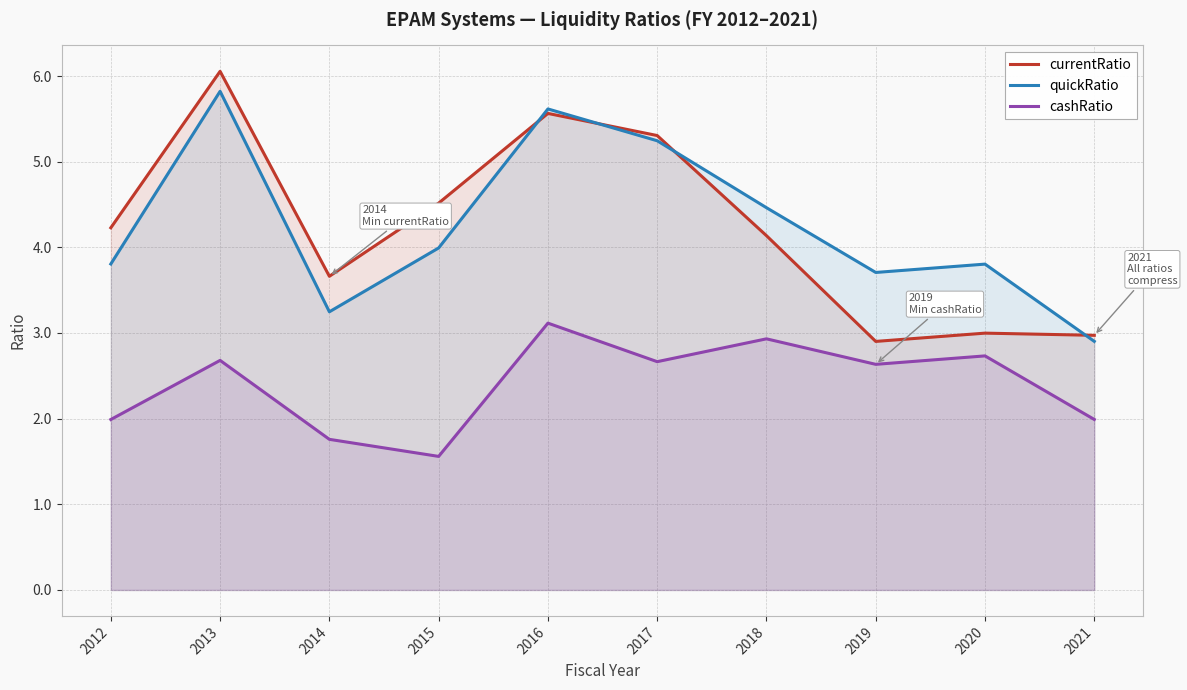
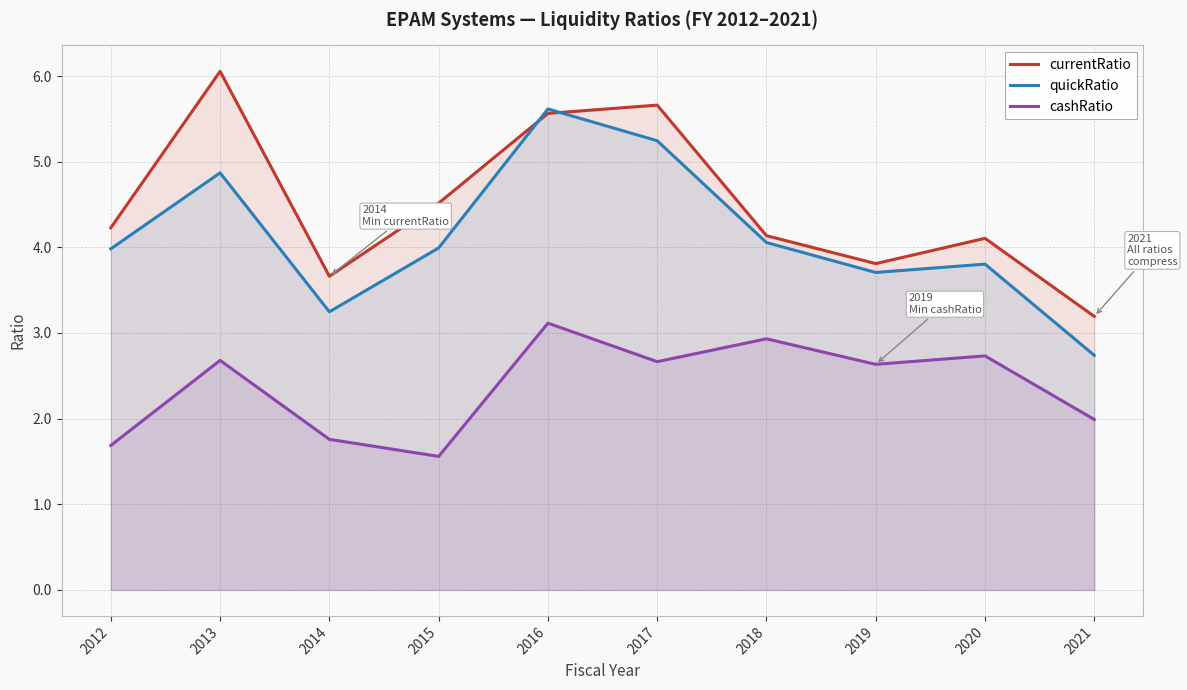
quickRatio, 2012: 3.8 -> 4.0
cashRatio, 2012: 2.0 -> 1.7
quickRatio, 2013: 5.8 -> 4.9
currentRatio, 2017: 5.3 -> 5.7
quickRatio, 2018: 4.5 -> 4.1
currentRatio, 2019: 2.9 -> 3.8
currentRatio, 2020: 3.0 -> 4.1
currentRatio, 2021: 3.0 -> 3.2
quickRatio, 2021: 2.9 -> 2.7
